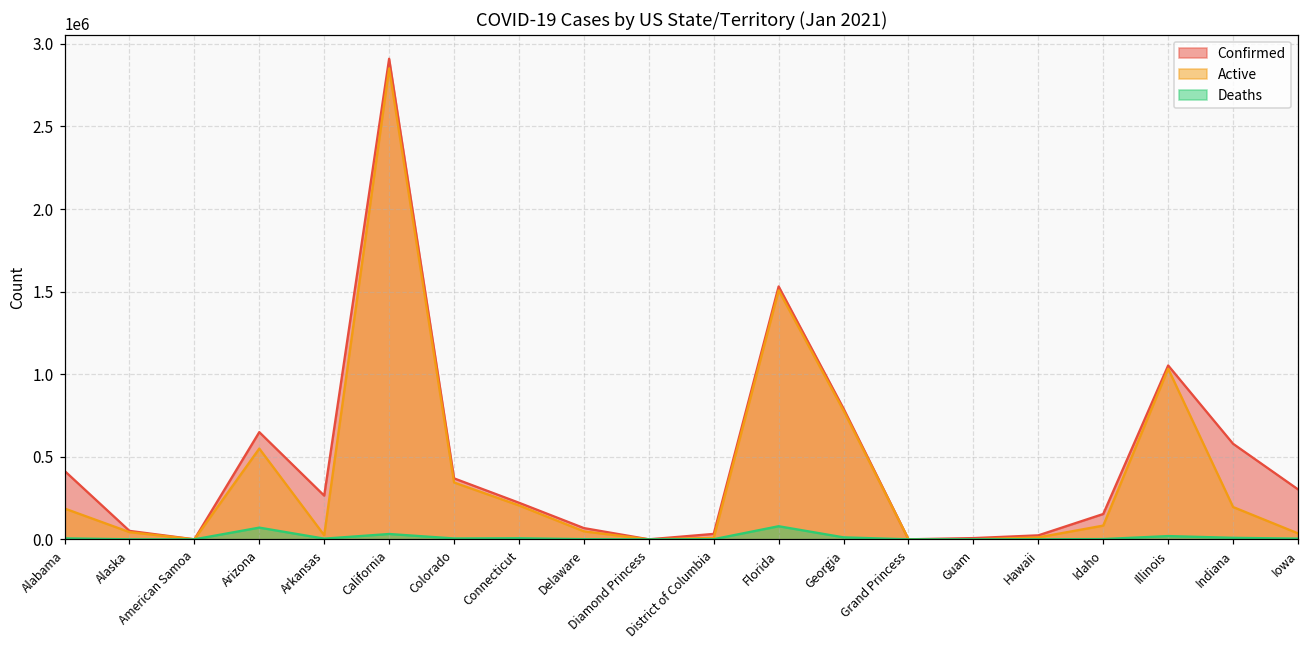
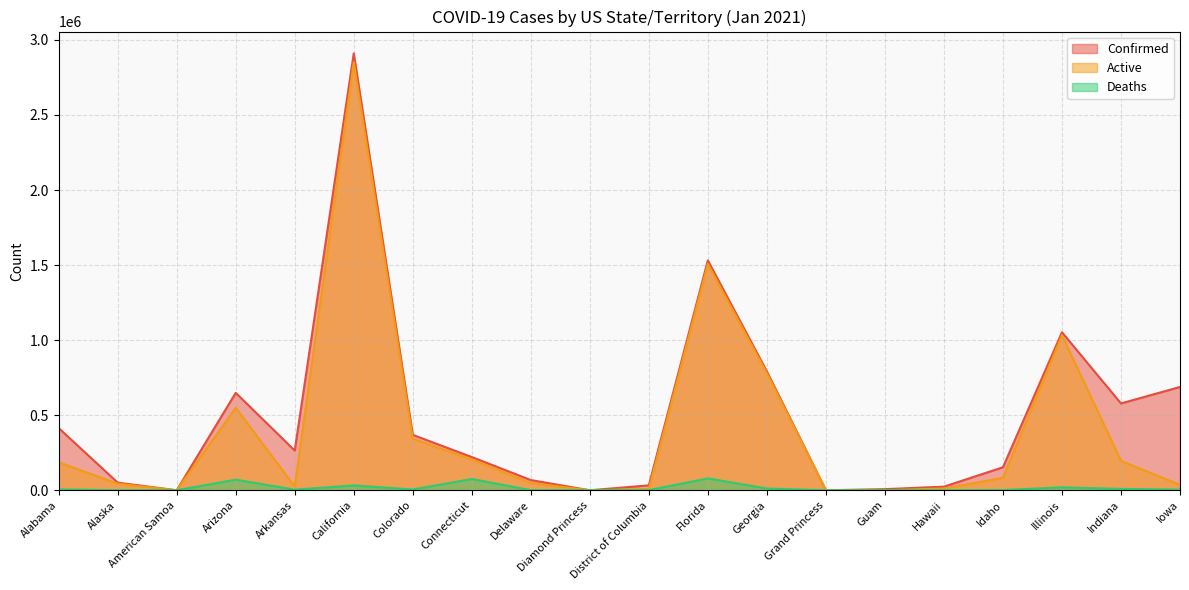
Deaths, Connecticut: 10000 -> 80000
Confirmed, Iowa: 300000 -> 690000
